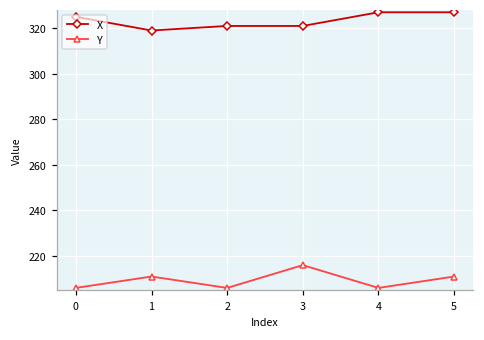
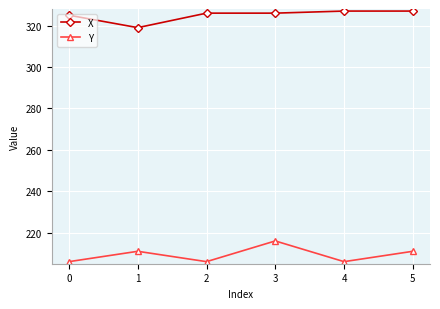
X, 2: 321 -> 326
X, 3: 321 -> 326
